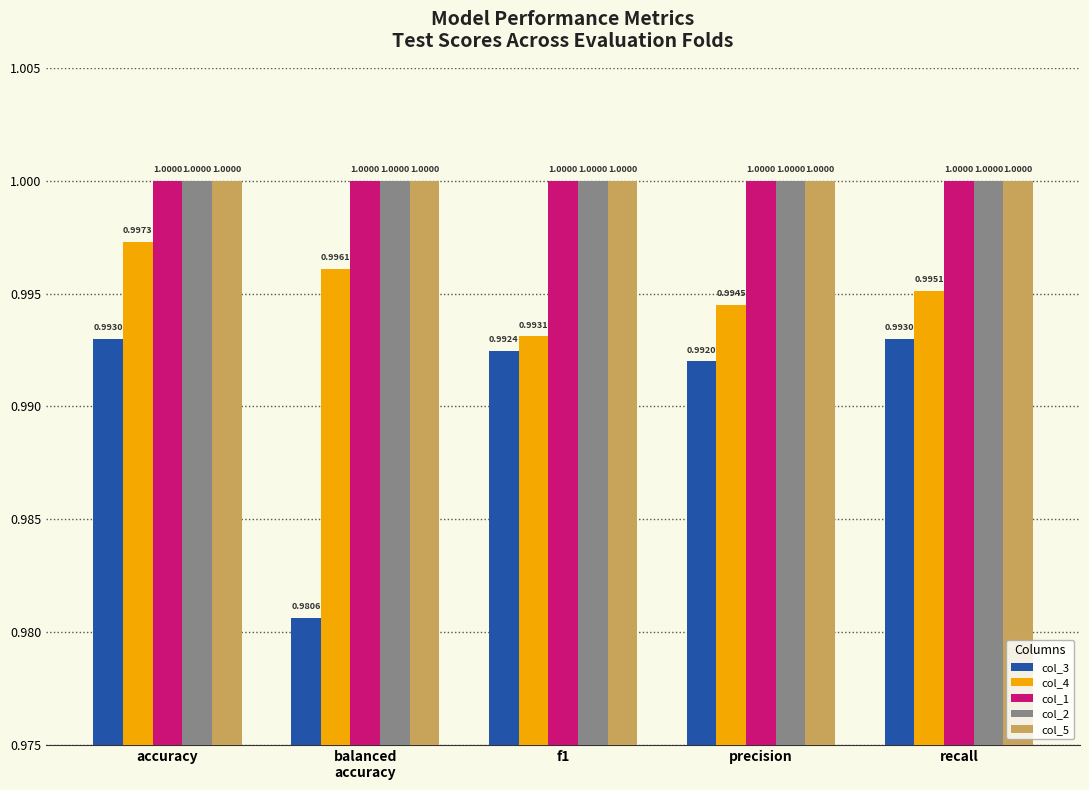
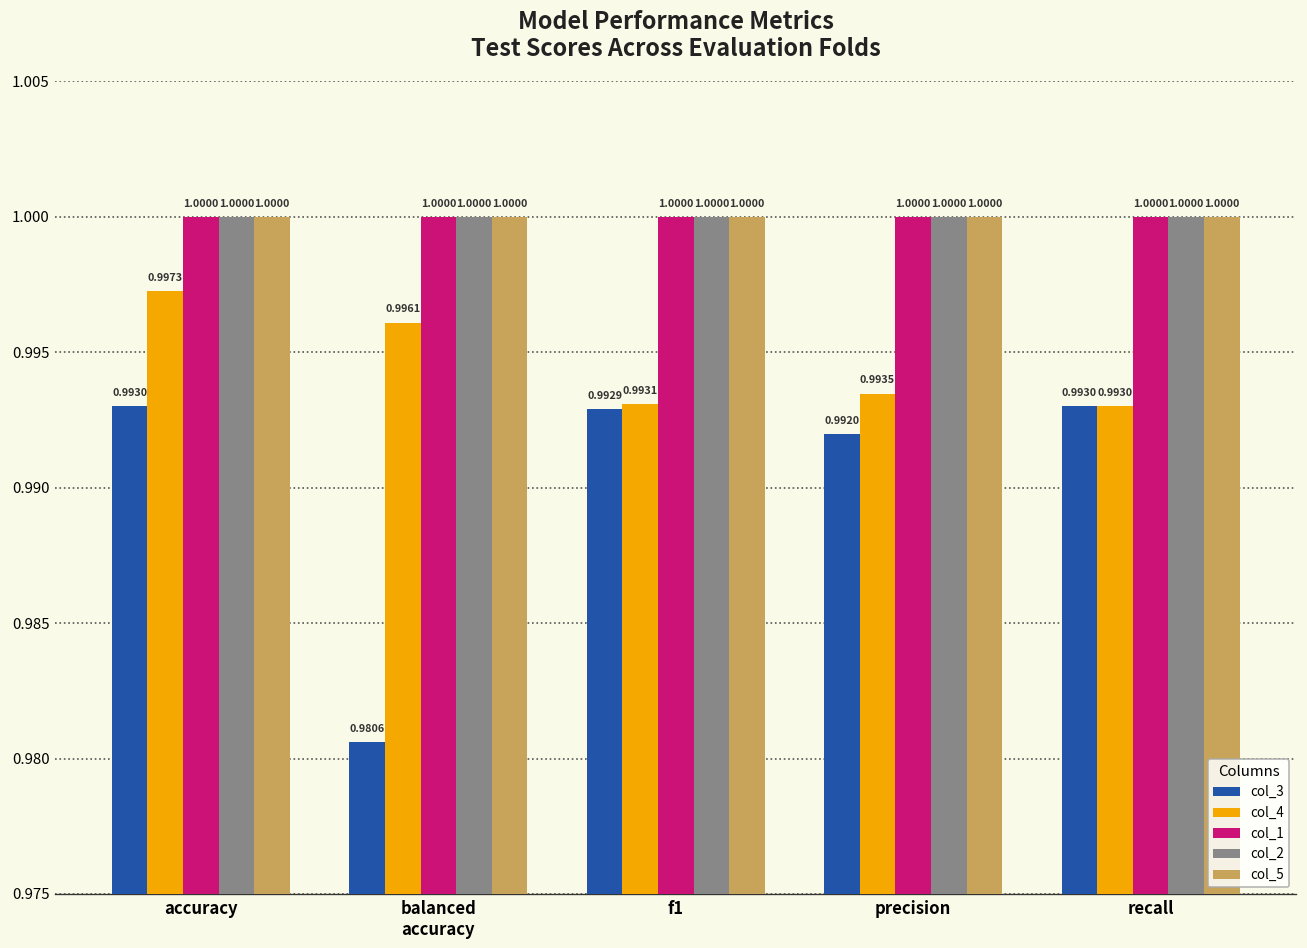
col_3, f1: 0.9924 -> 0.9929
col_4, precision: 0.9945 -> 0.9935
col_4, recall: 0.9951 -> 0.9930
